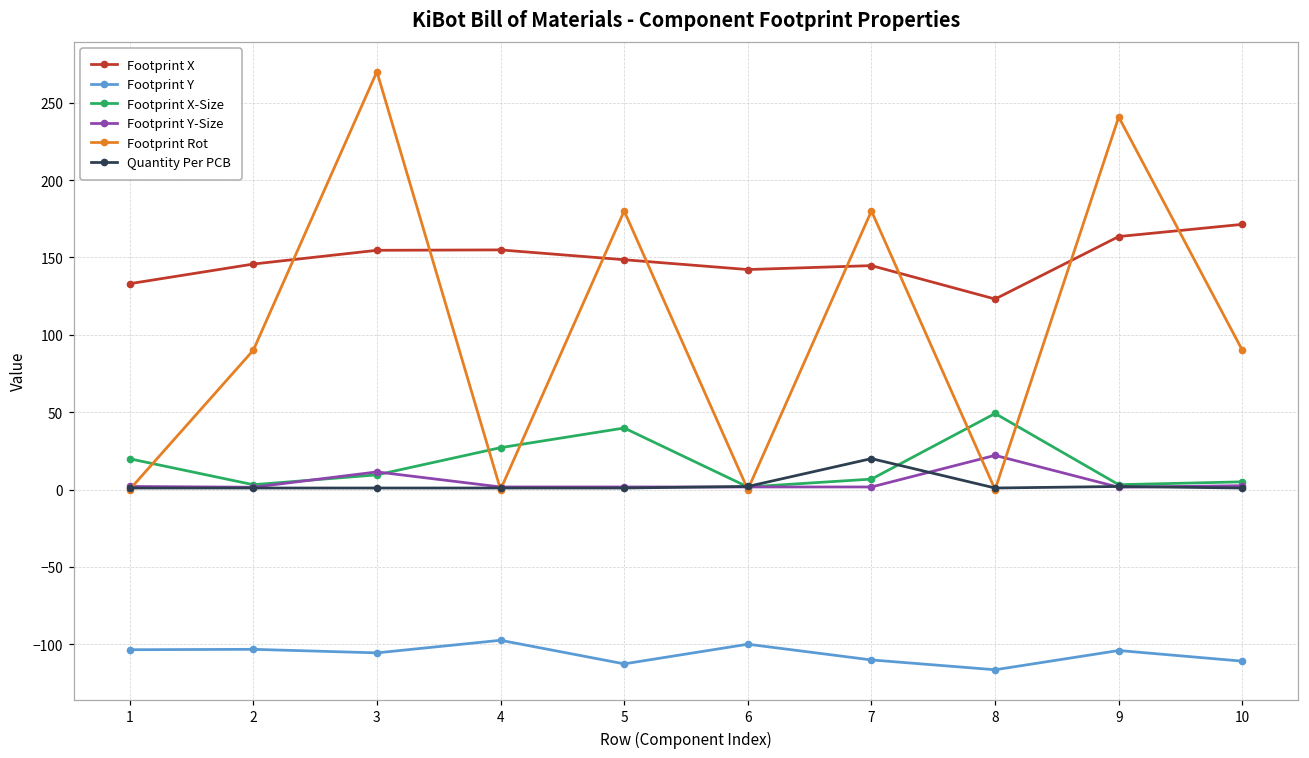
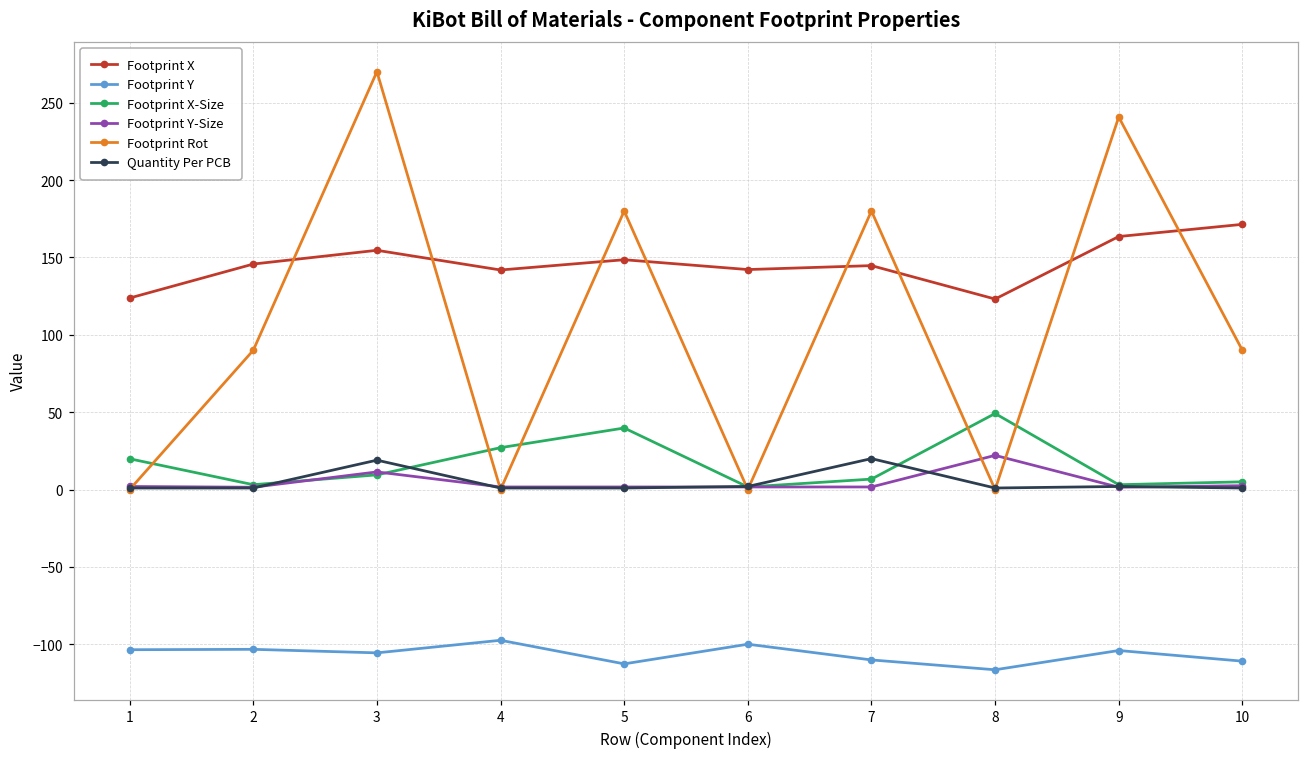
Footprint X, 1: 133 -> 124
Quantity Per PCB, 3: 1 -> 19
Footprint X, 4: 155 -> 142
